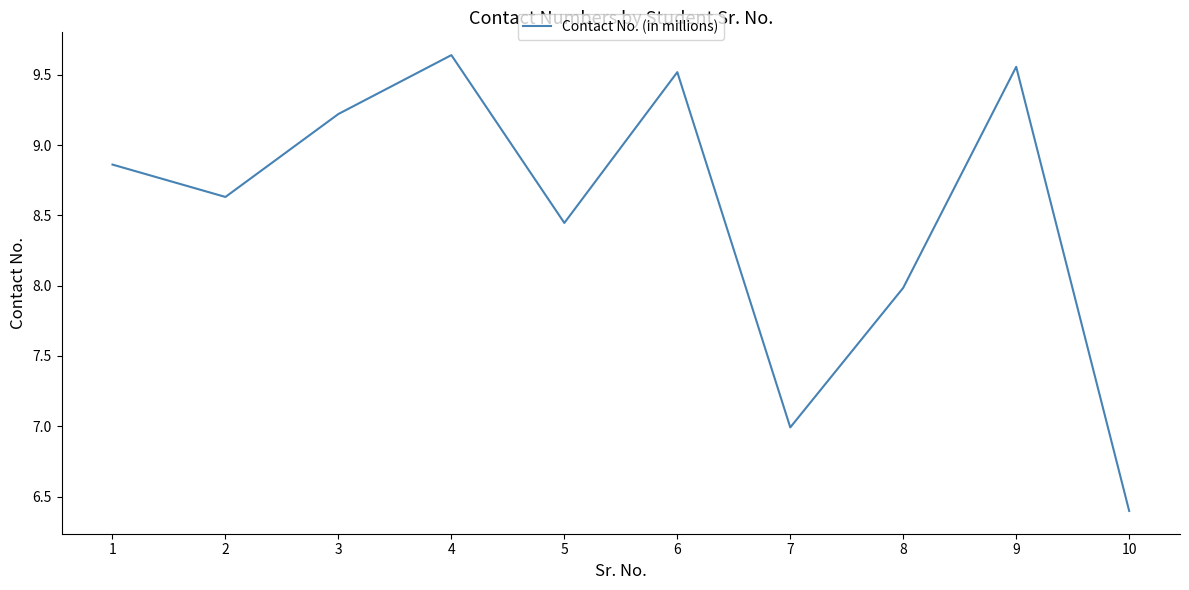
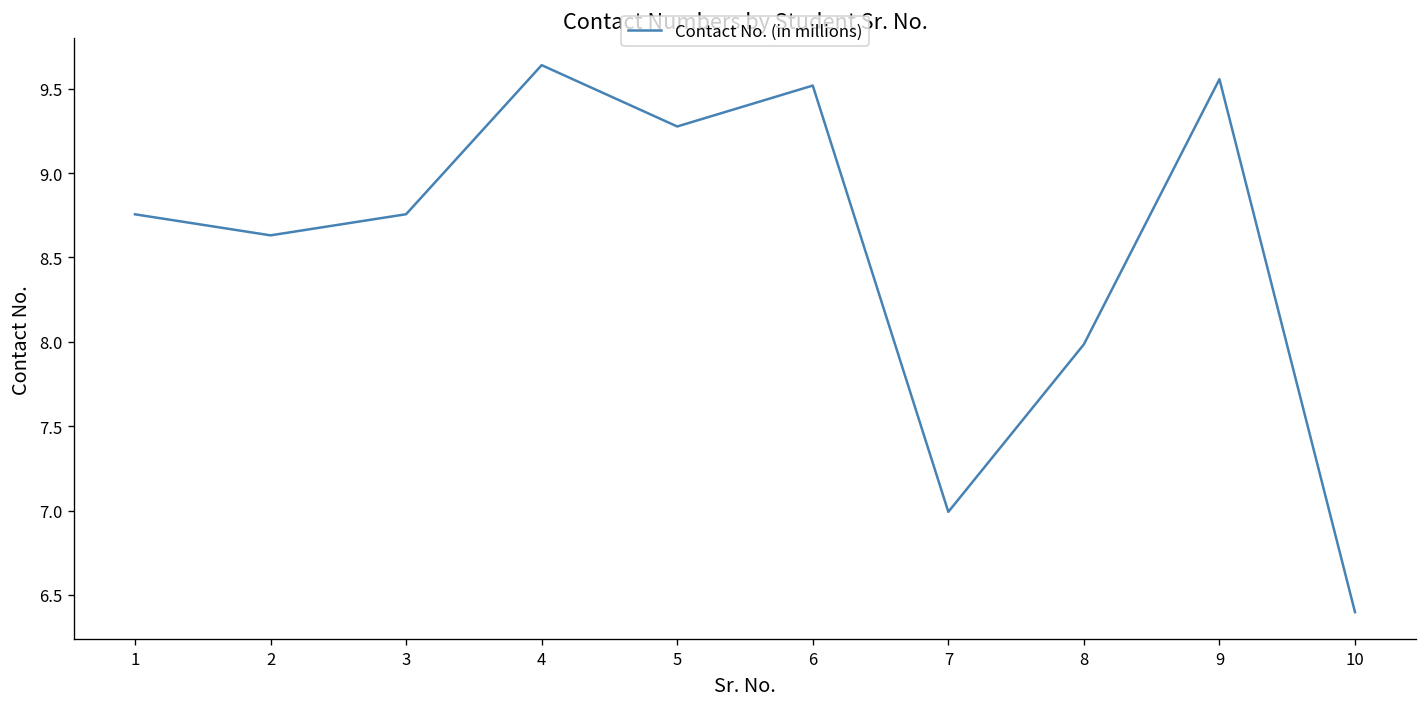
1: 8.86 -> 8.76
3: 9.22 -> 8.76
5: 8.45 -> 9.28
